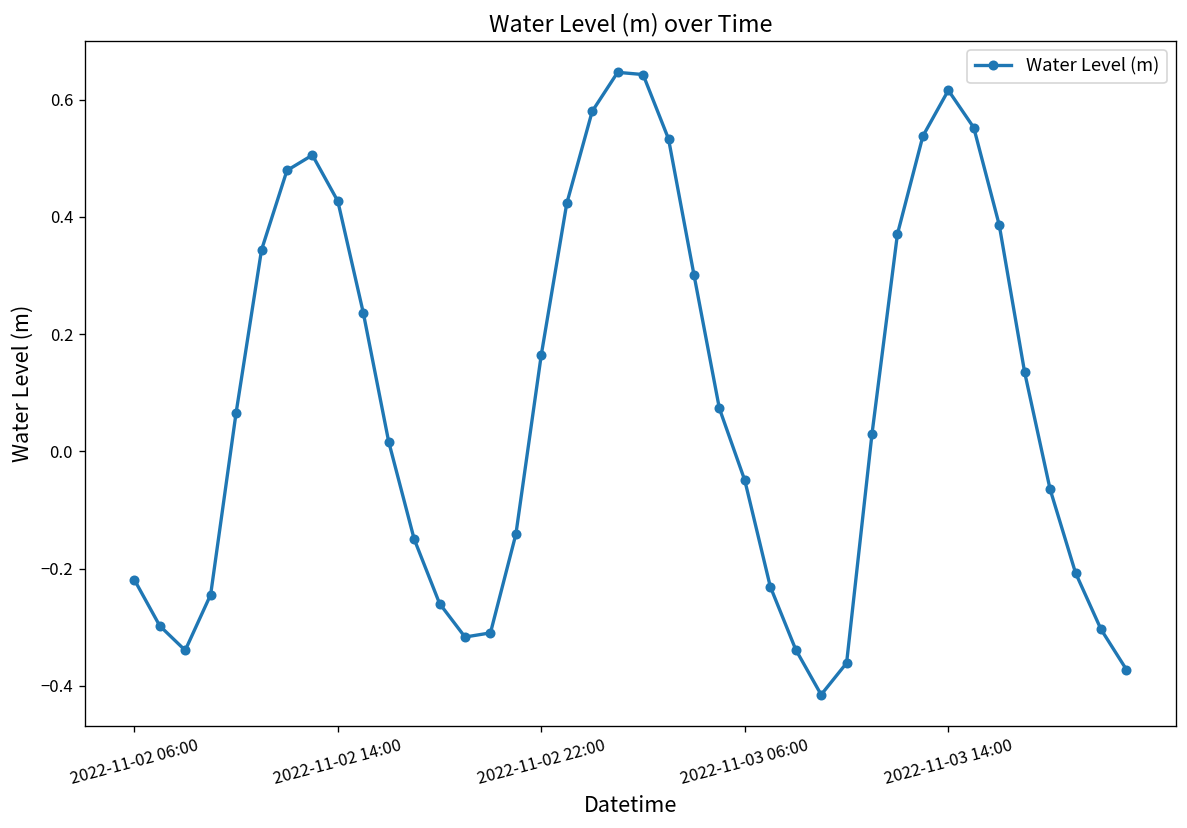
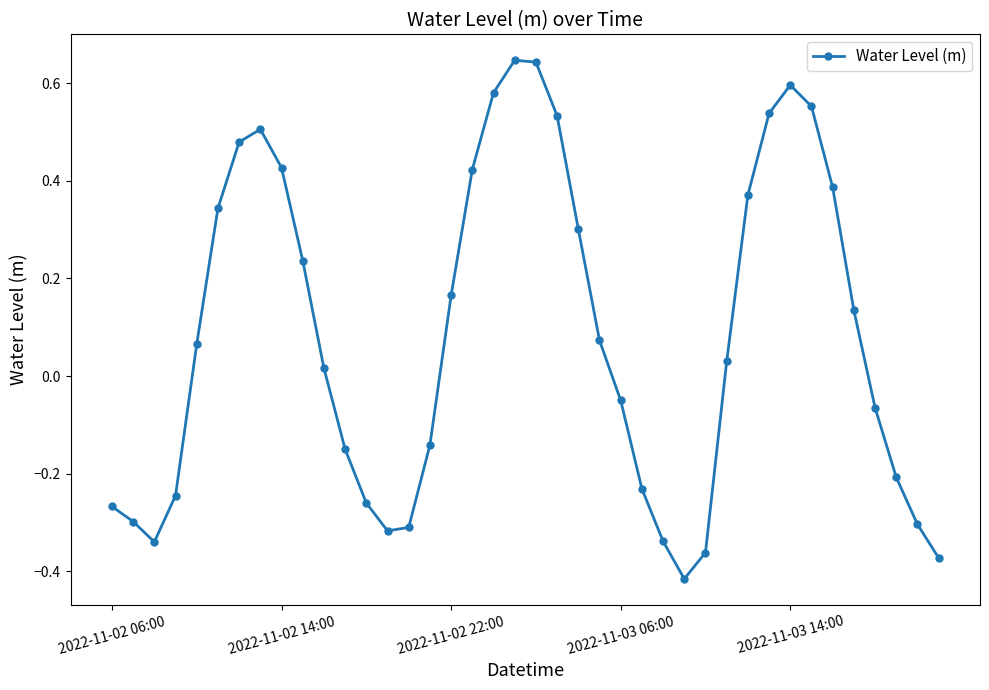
2022-11-02 06:00: -0.22 -> -0.27
2022-11-03 14:00: 0.62 -> 0.60
